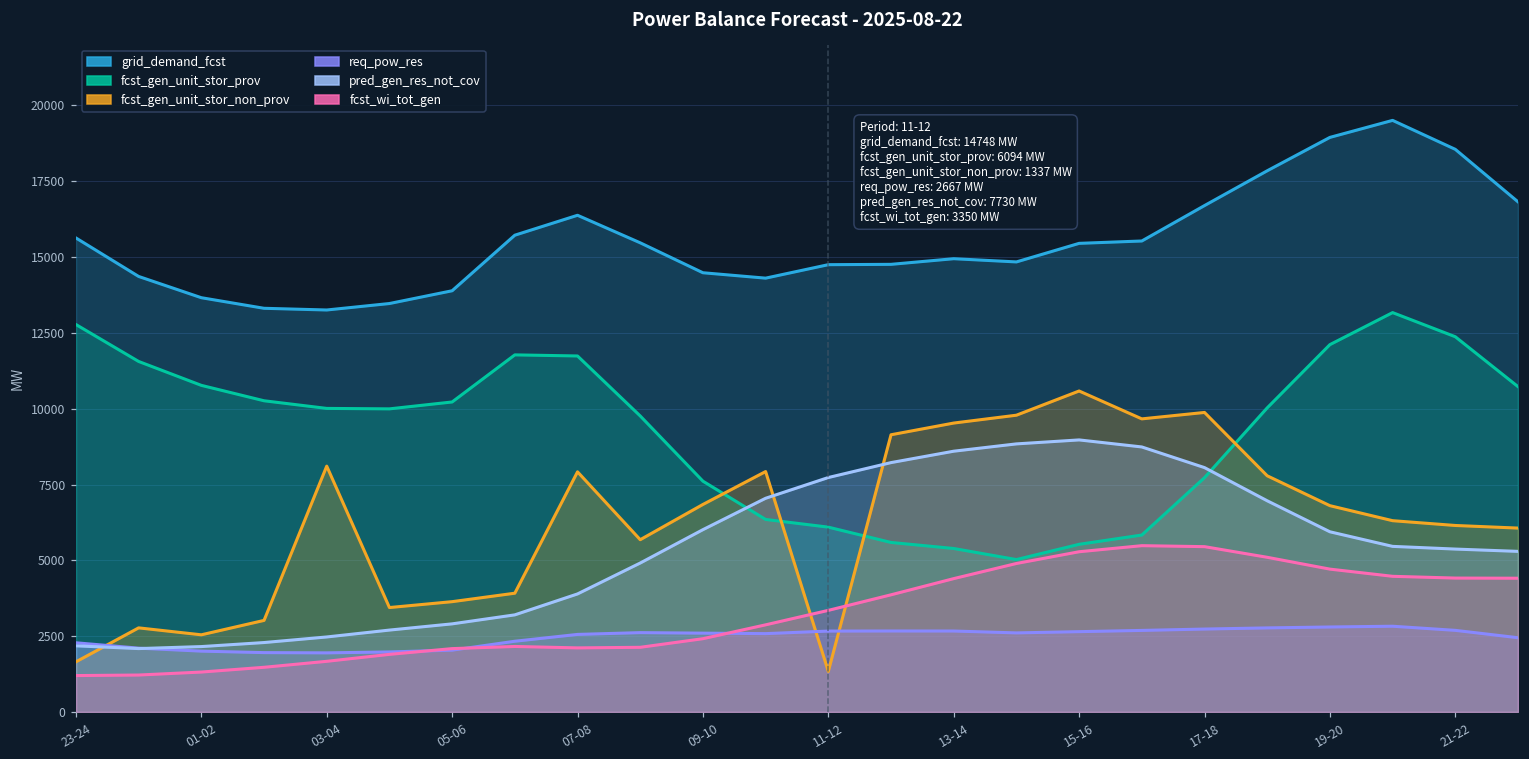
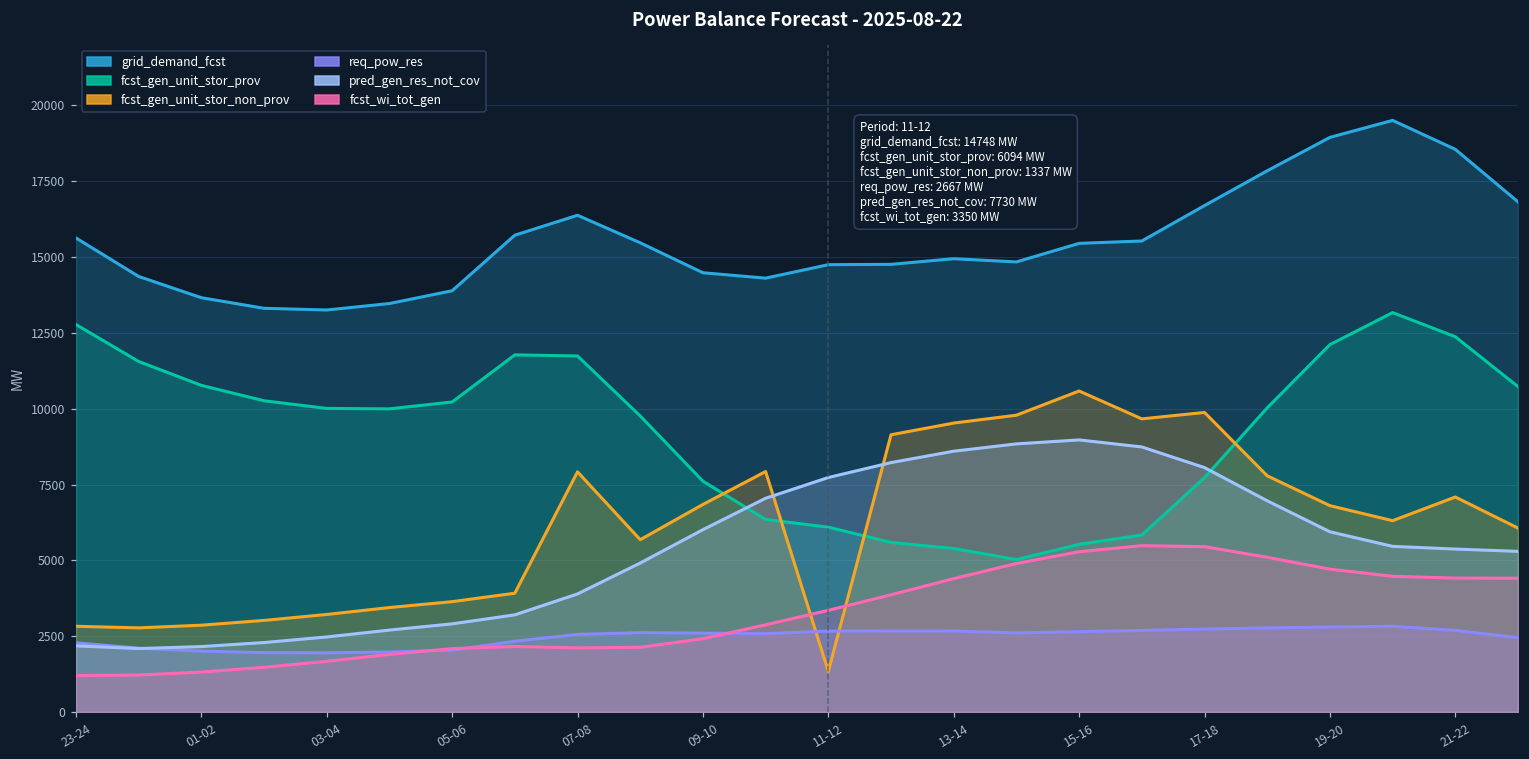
fcst_gen_unit_stor_non_prov, 23-24: 1700 -> 2800
fcst_gen_unit_stor_non_prov, 01-02: 2500 -> 2900
fcst_gen_unit_stor_non_prov, 03-04: 8100 -> 3200
fcst_gen_unit_stor_non_prov, 21-22: 6100 -> 7100
